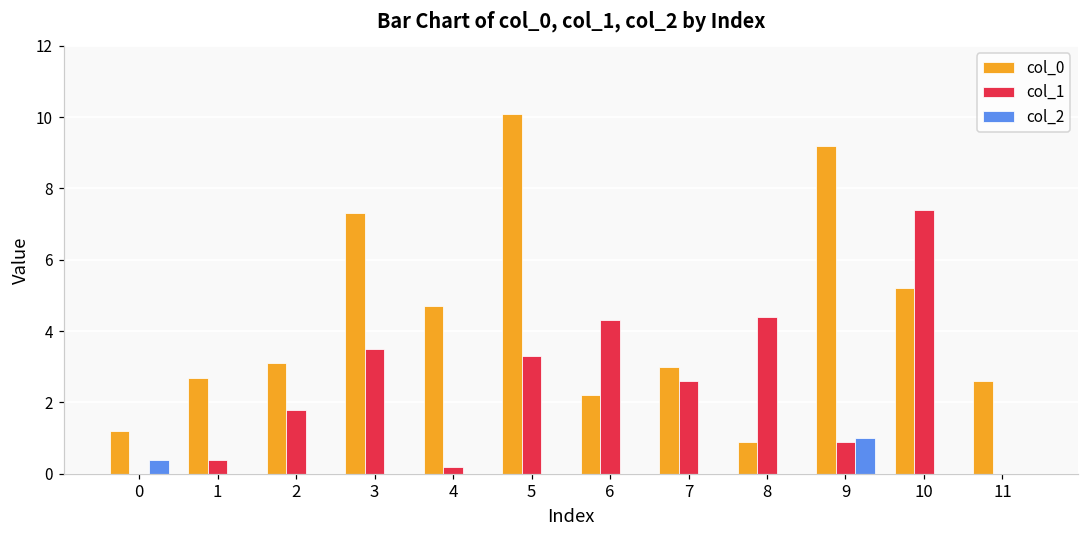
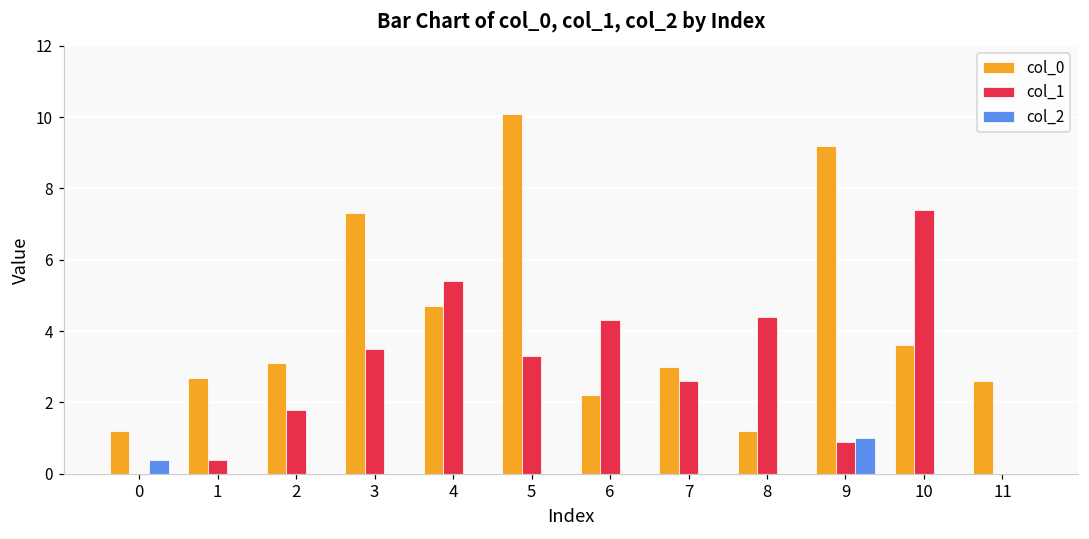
col_1, 4: 0.2 -> 5.4
col_0, 8: 0.9 -> 1.2
col_0, 10: 5.2 -> 3.6
